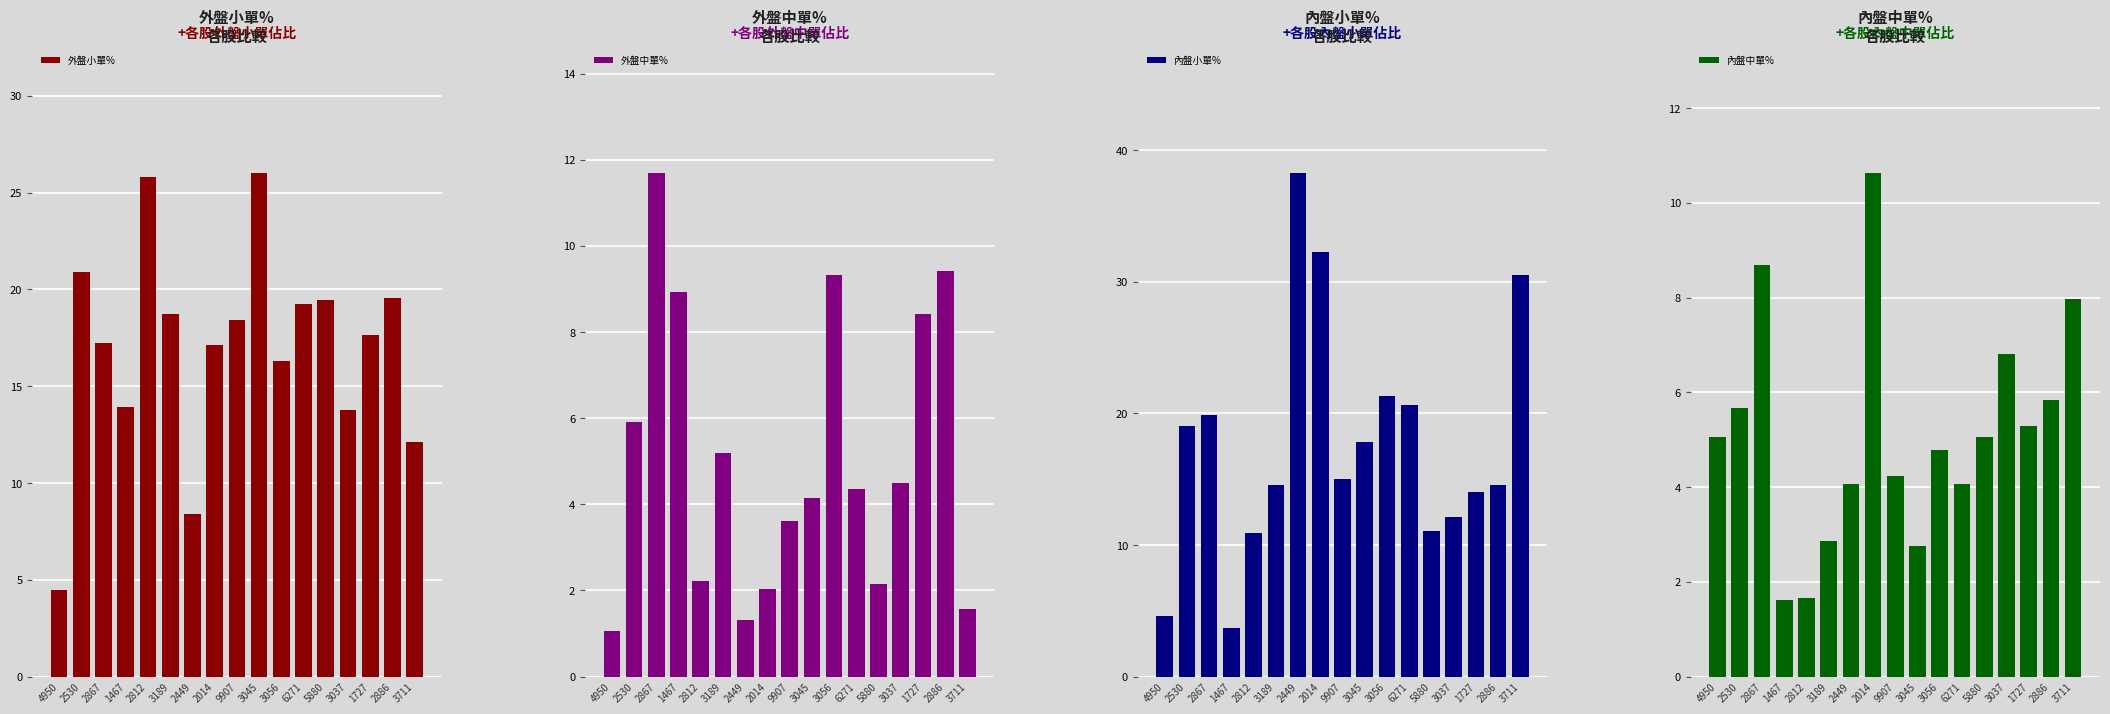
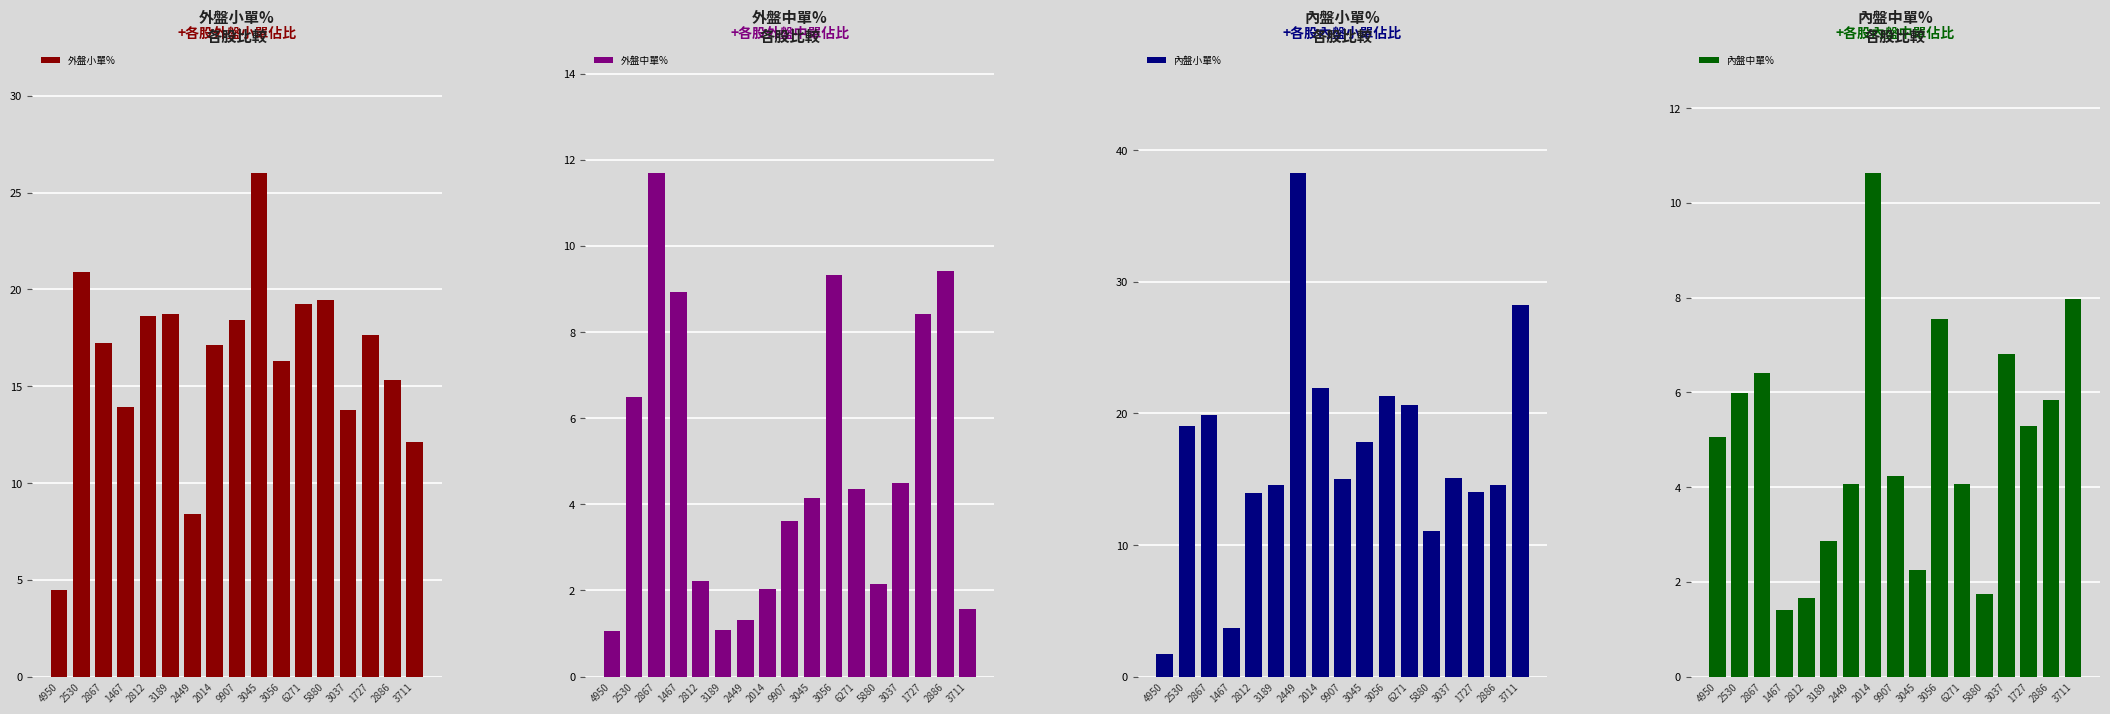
外盤小單% 各股比較, 2812: 25.8 -> 18.6
外盤小單% 各股比較, 2886: 19.5 -> 15.3
外盤中單% 各股比較, 2530: 5.9 -> 6.5
外盤中單% 各股比較, 3189: 5.2 -> 1.1
內盤小單% 各股比較, 4950: 4.6 -> 1.7
內盤小單% 各股比較, 2812: 10.9 -> 14.0
內盤小單% 各股比較, 2014: 32.3 -> 21.9
內盤小單% 各股比較, 3037: 12.2 -> 15.1
內盤小單% 各股比較, 3711: 30.5 -> 28.3
內盤中單% 各股比較, 2530: 5.7 -> 6.0
內盤中單% 各股比較, 2867: 8.7 -> 6.4
內盤中單% 各股比較, 1467: 1.6 -> 1.4
內盤中單% 各股比較, 3045: 2.8 -> 2.2
內盤中單% 各股比較, 3056: 4.8 -> 7.5
內盤中單% 各股比較, 5880: 5.1 -> 1.8
